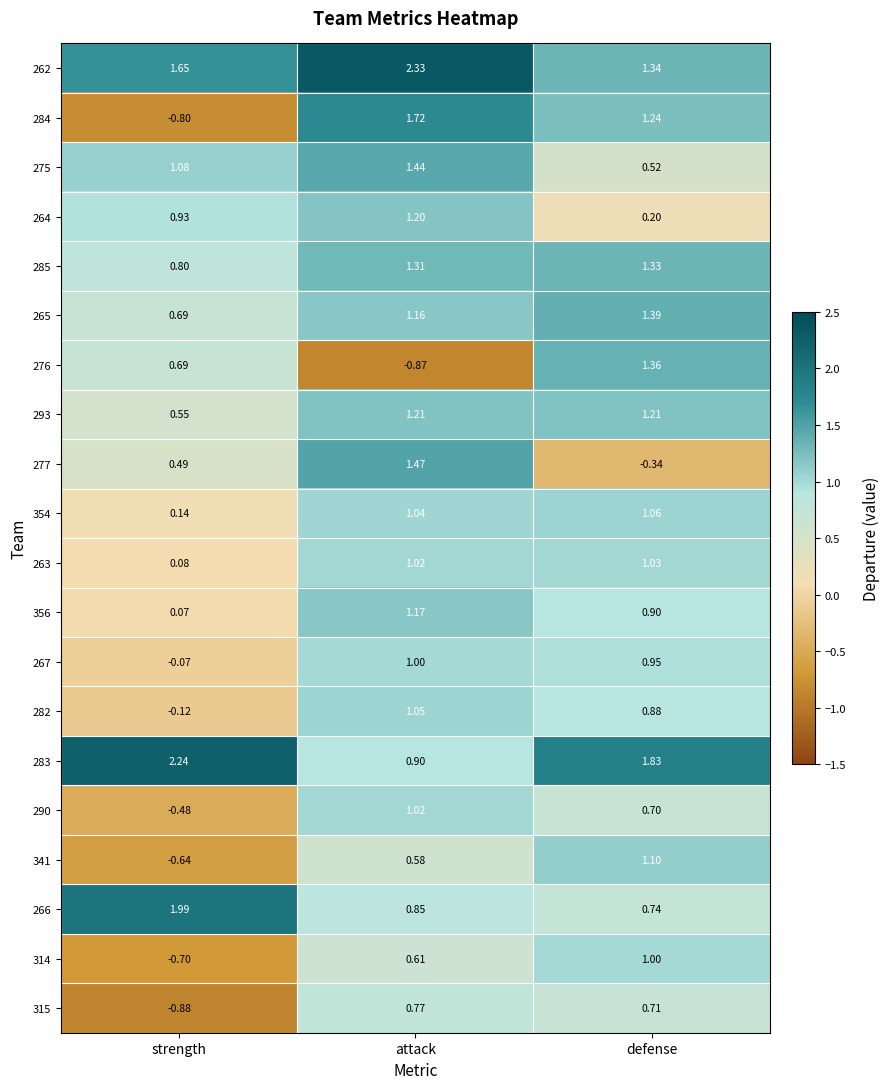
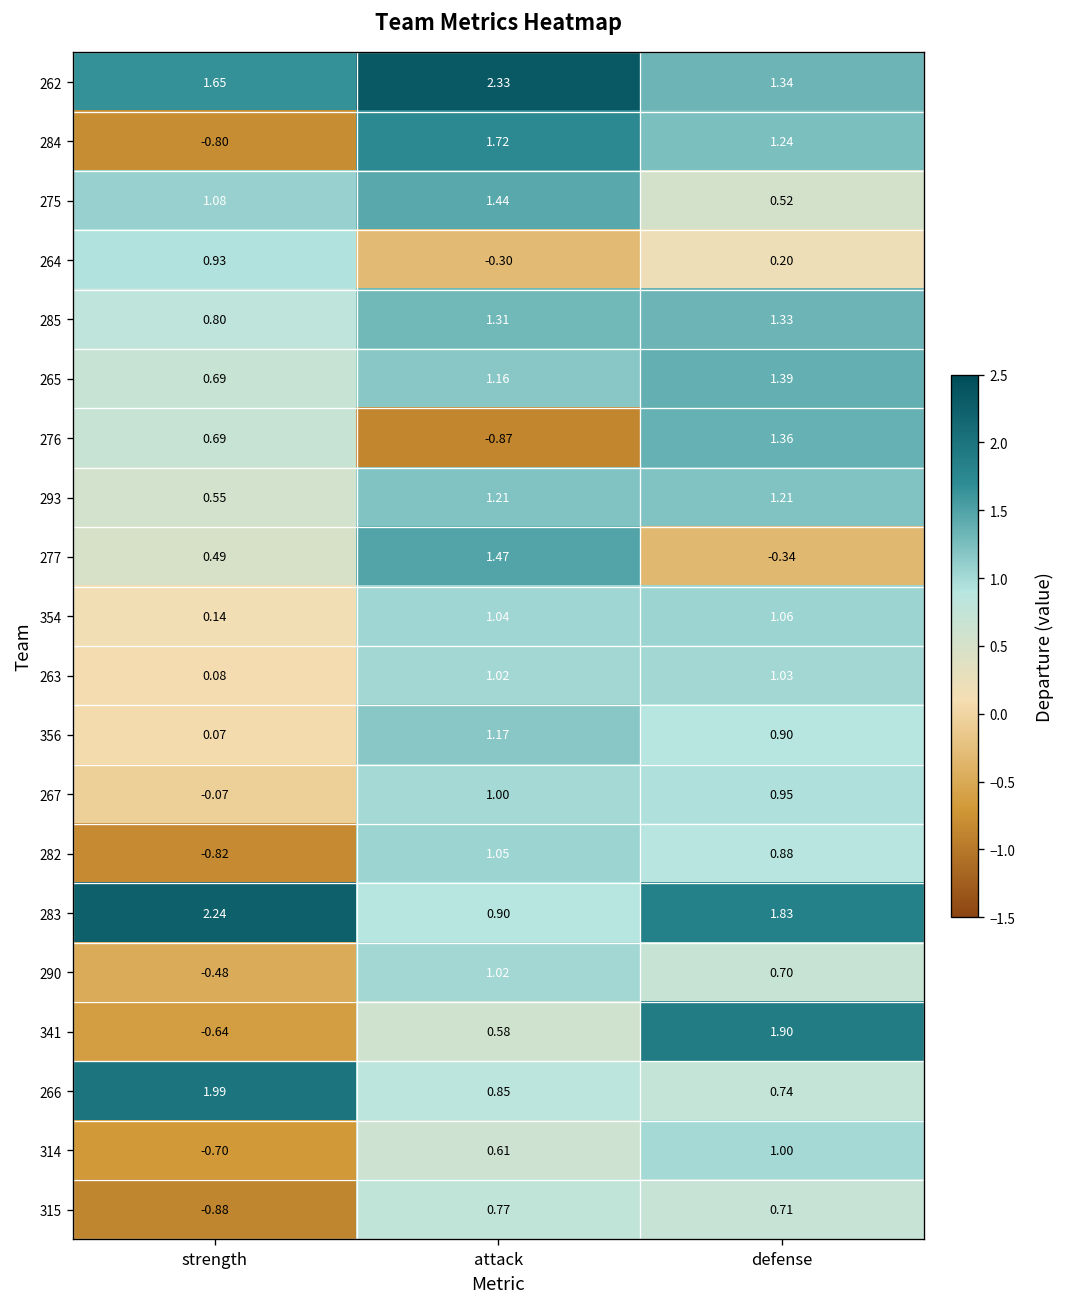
264, attack: 1.20 -> -0.30
282, strength: -0.12 -> -0.82
341, defense: 1.10 -> 1.90
